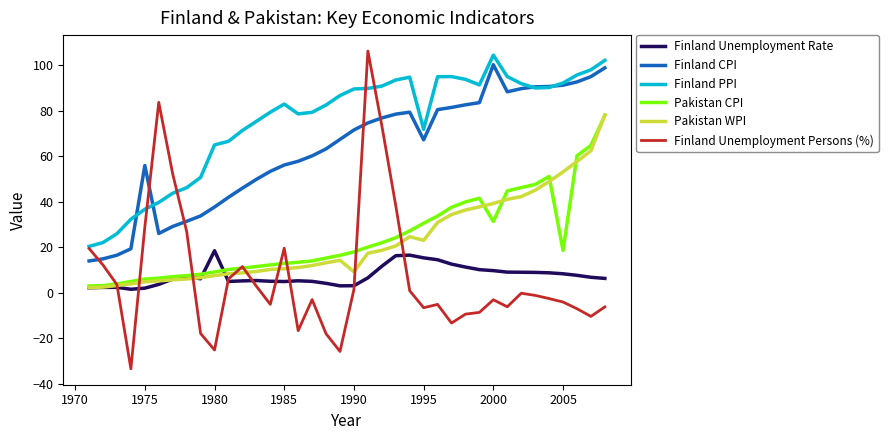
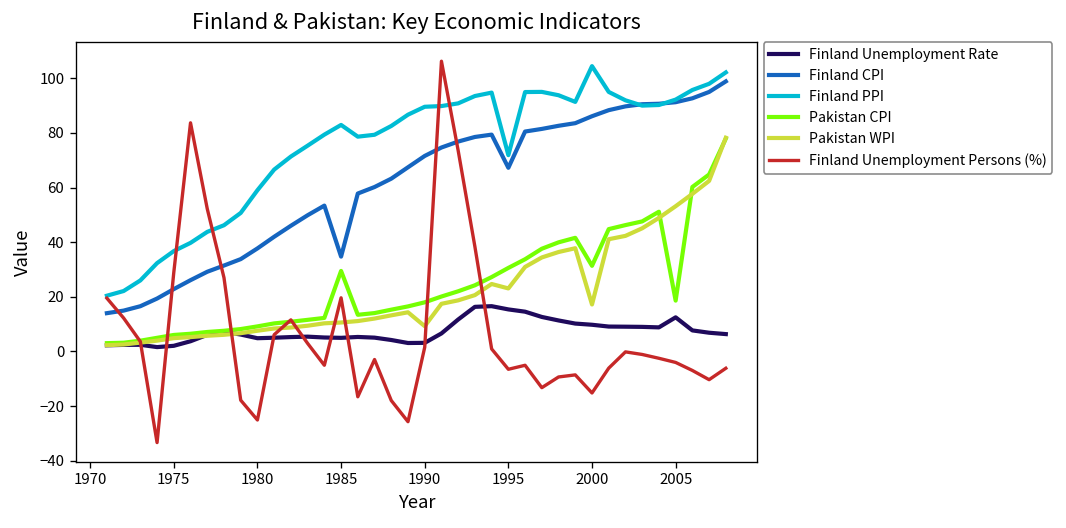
Finland CPI, 1975: 56 -> 23
Finland Unemployment Rate, 1980: 19 -> 5
Finland PPI, 1980: 65 -> 59
Finland CPI, 1985: 56 -> 35
Pakistan CPI, 1985: 13 -> 29
Finland CPI, 2000: 100 -> 86
Pakistan WPI, 2000: 39 -> 17
Finland Unemployment Persons (%), 2000: -3 -> -15
Finland Unemployment Rate, 2005: 8 -> 13
